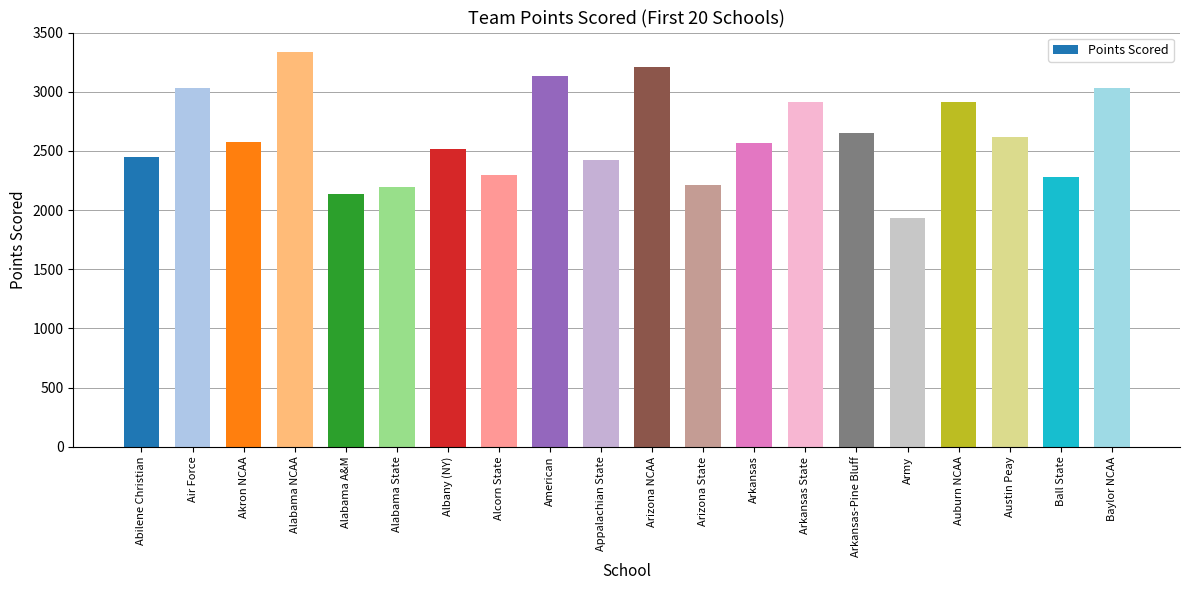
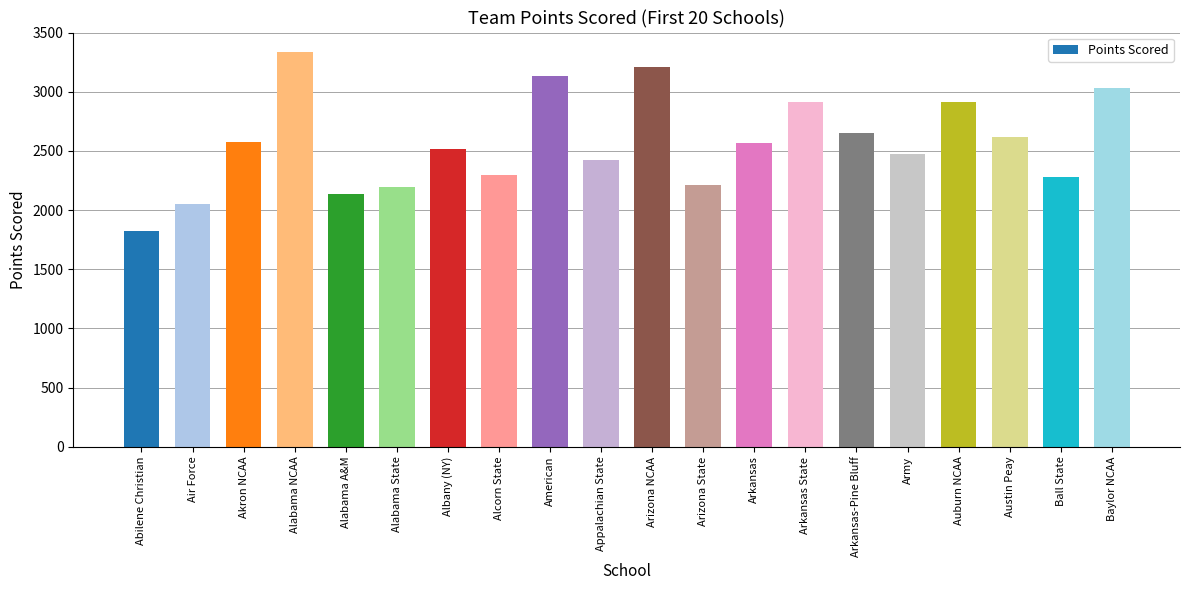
Abilene Christian: 2450 -> 1820
Air Force: 3040 -> 2050
Army: 1930 -> 2470
